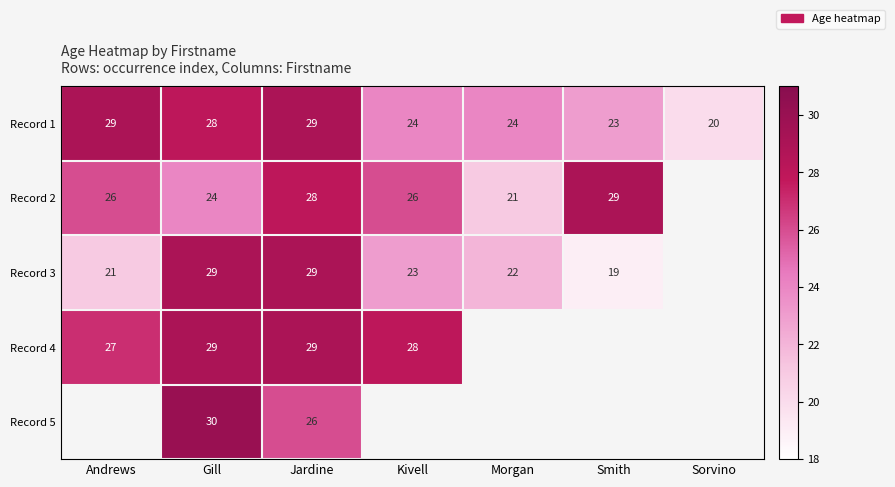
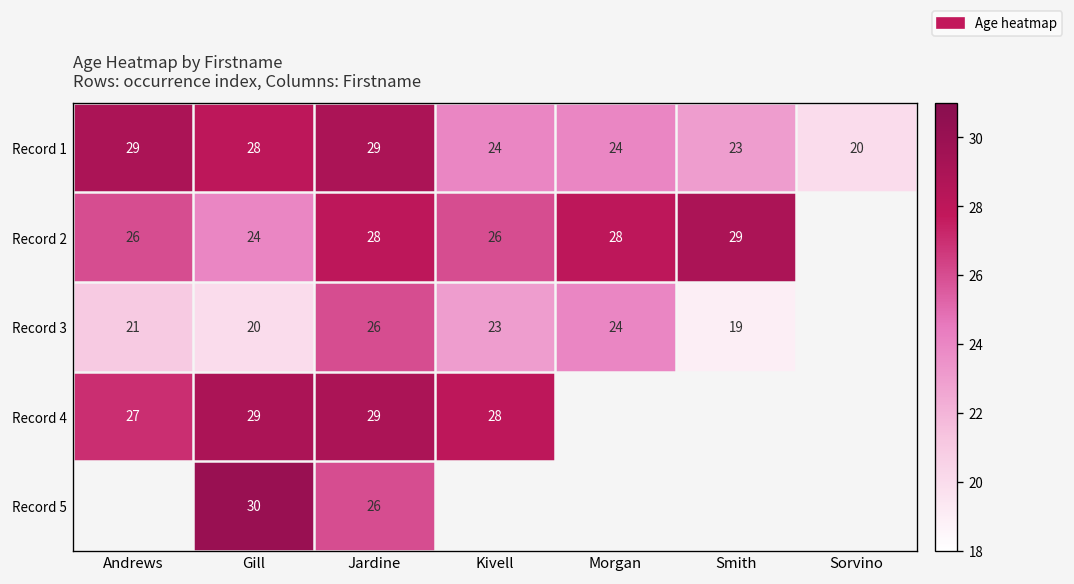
Record 2, Morgan: 21 -> 28
Record 3, Gill: 29 -> 20
Record 3, Jardine: 29 -> 26
Record 3, Morgan: 22 -> 24
